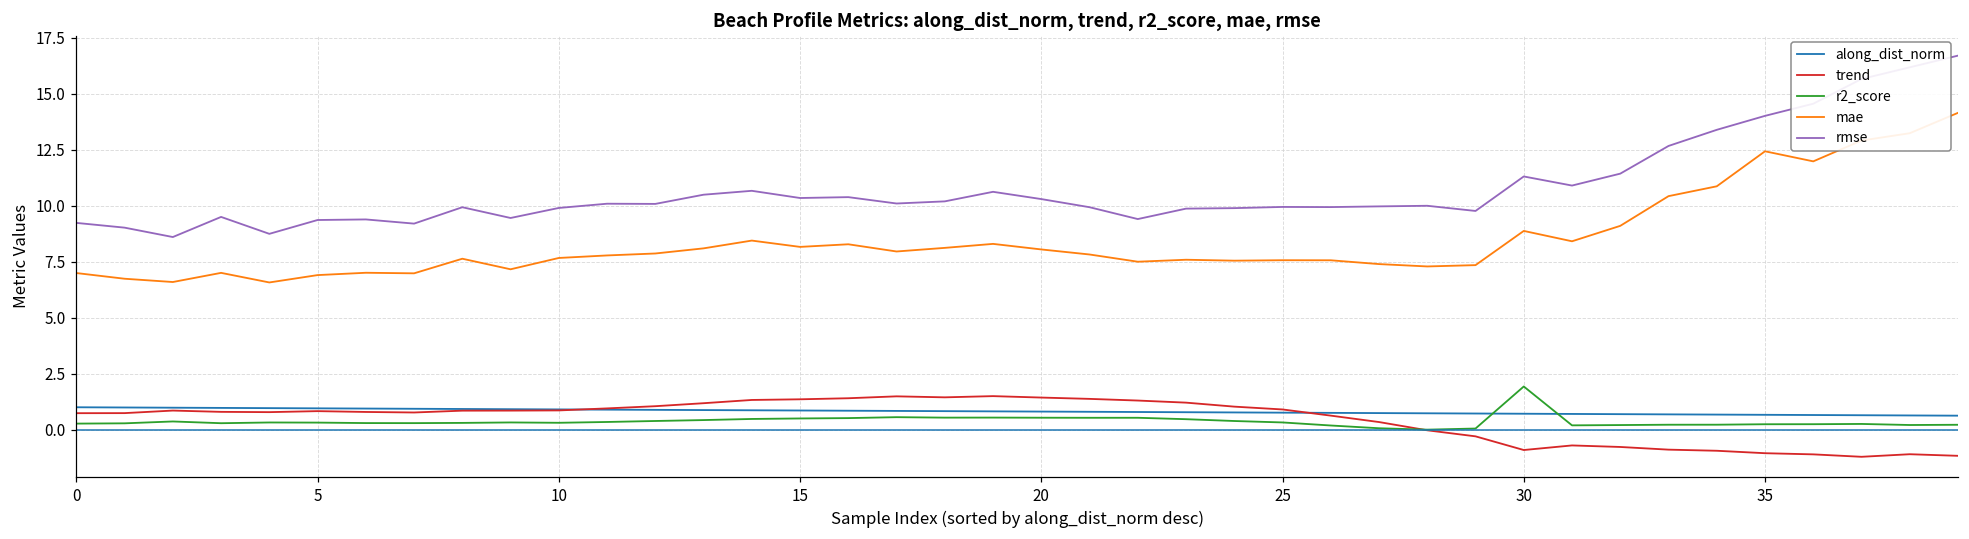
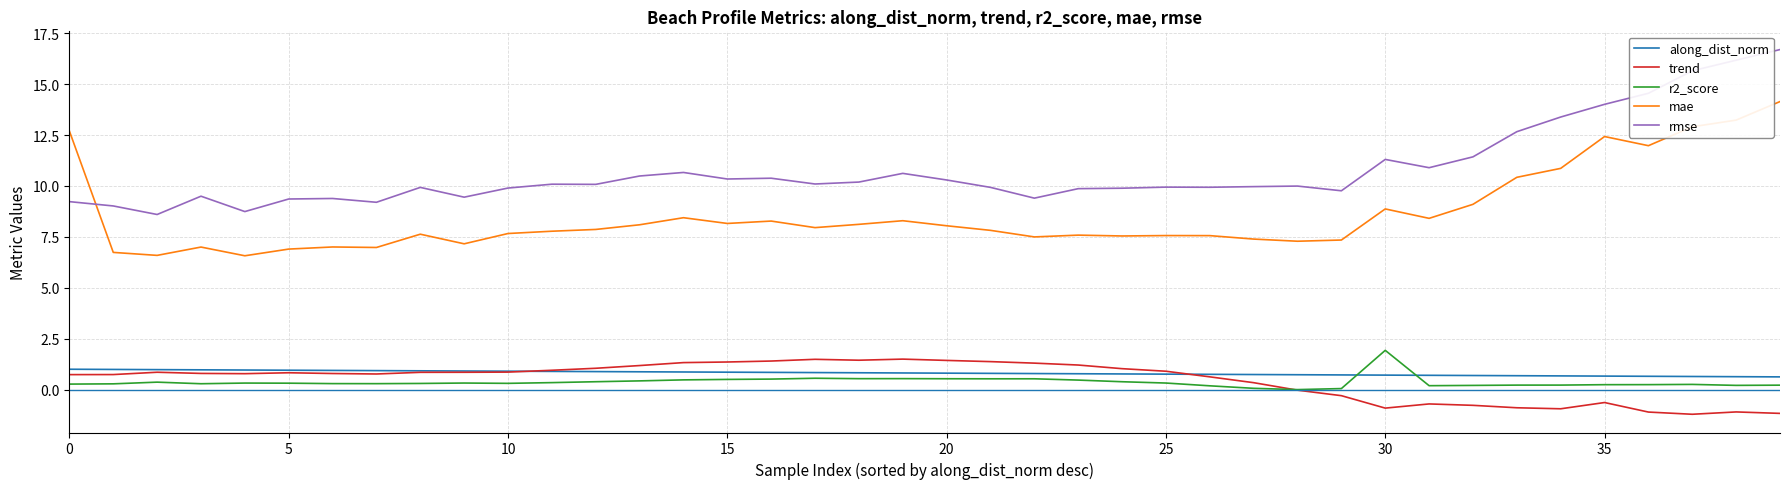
mae, 0: 7.0 -> 12.7
trend, 35: -1.1 -> -0.6
